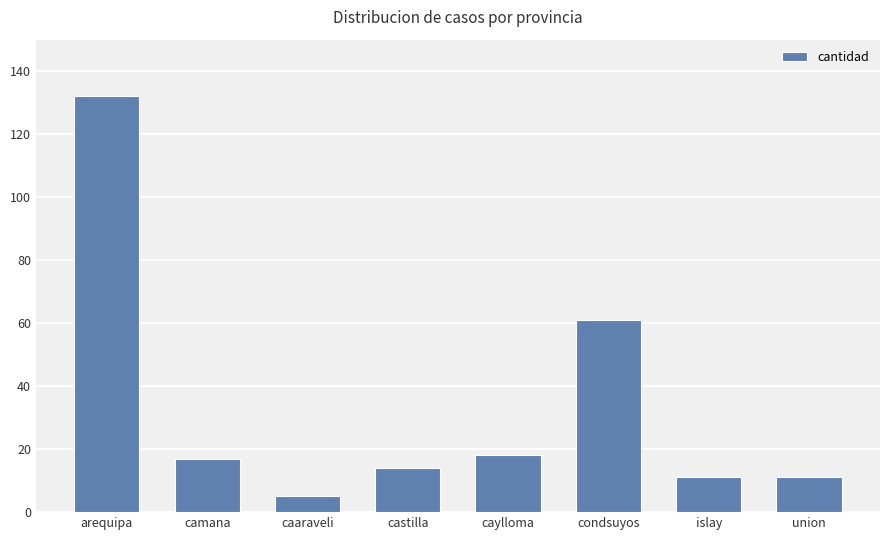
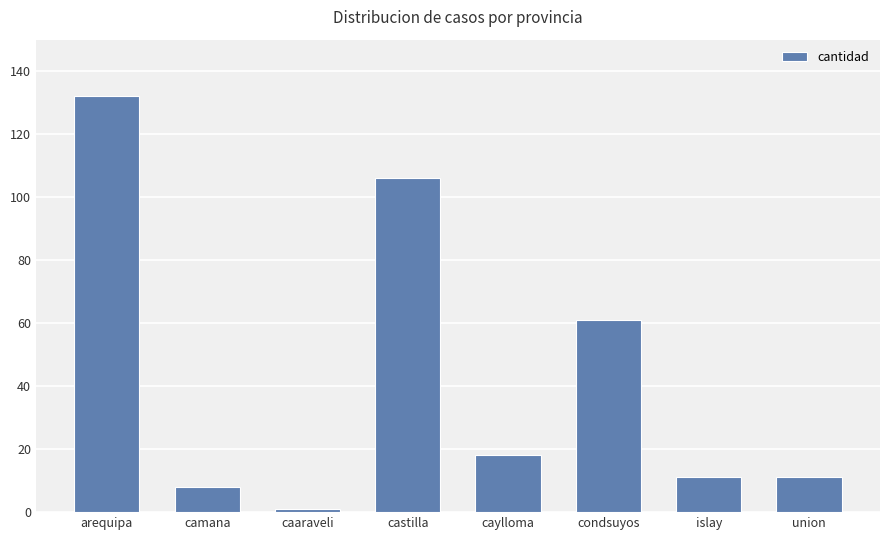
camana: 17 -> 8
caaraveli: 5 -> 1
castilla: 14 -> 106
